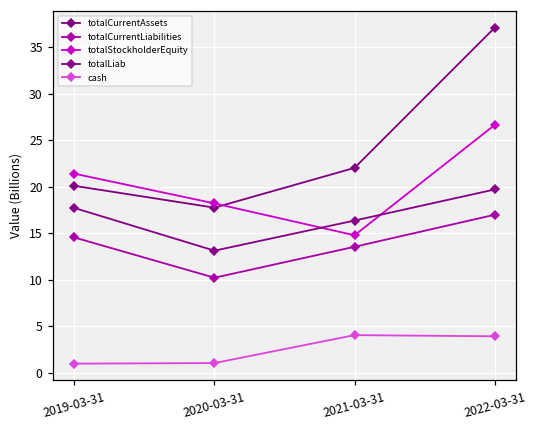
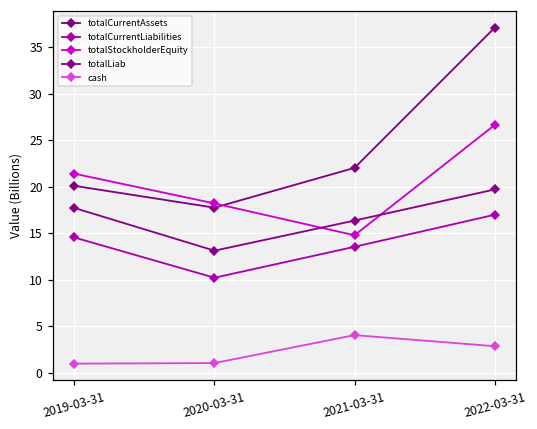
cash, 2022-03-31: 4 -> 3
